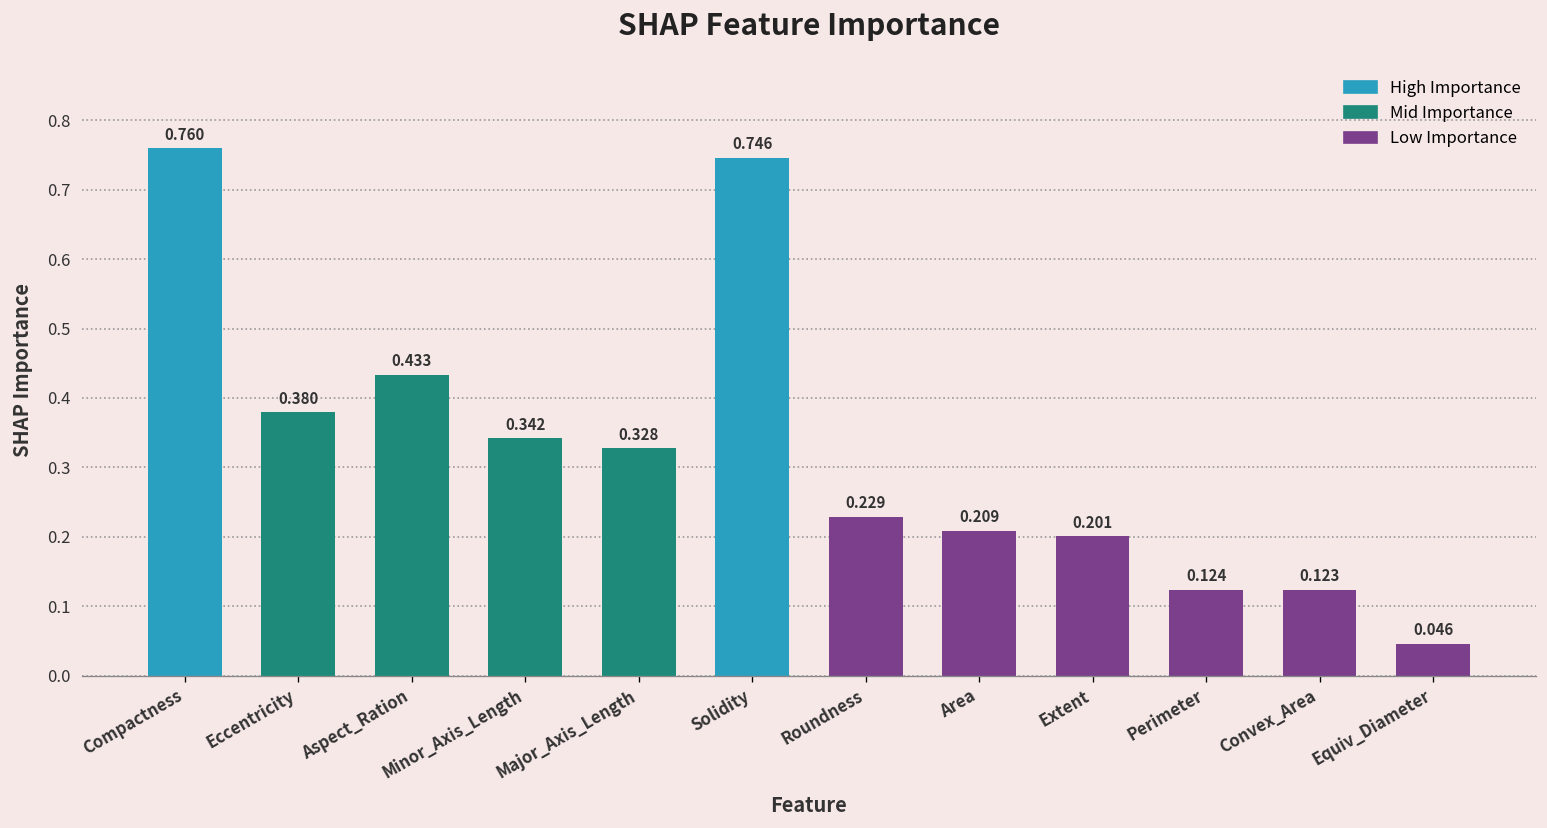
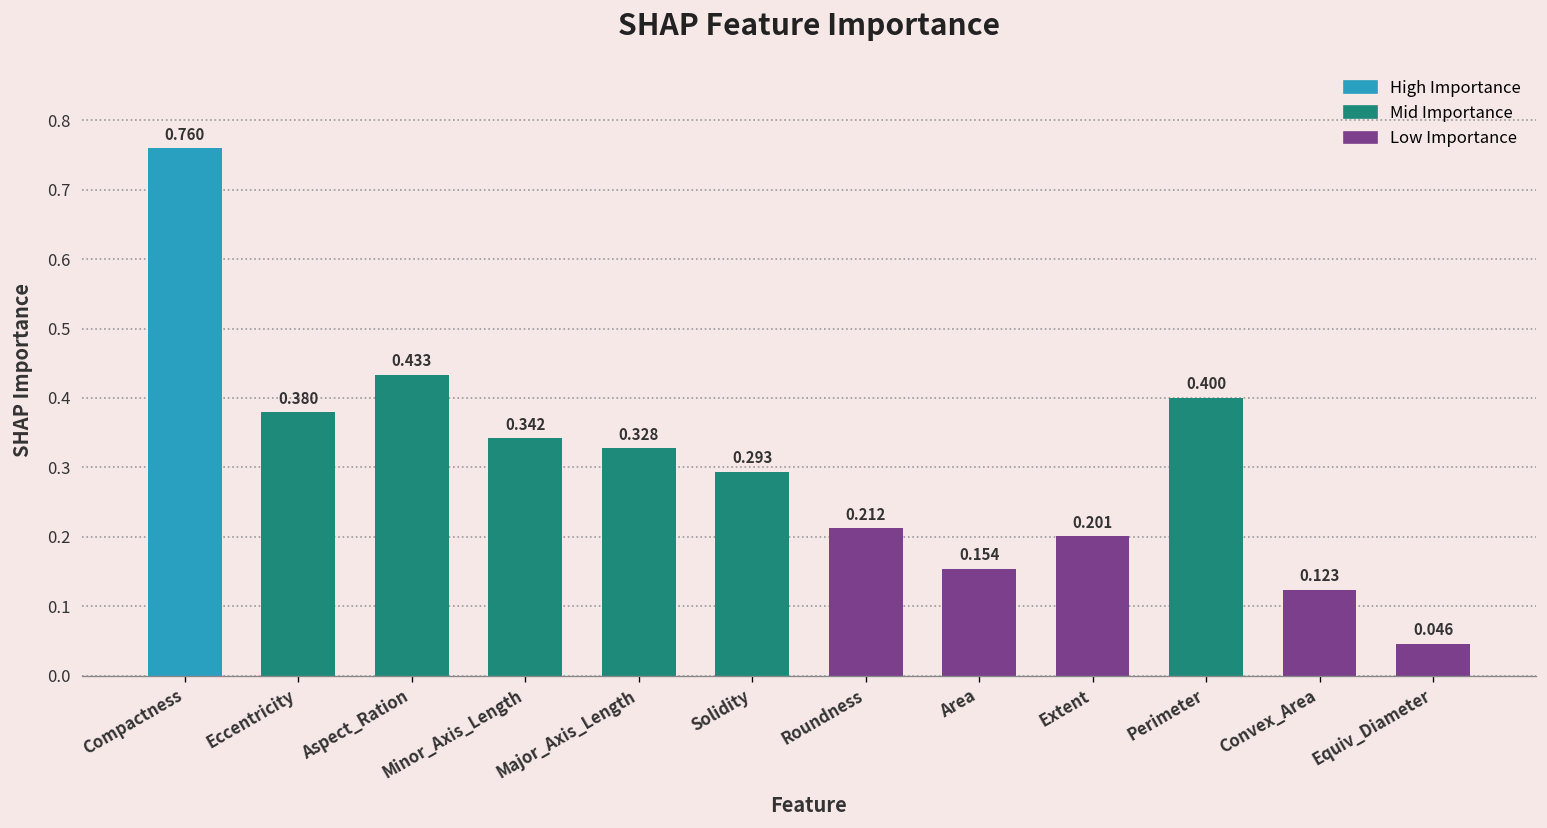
Solidity: 0.746 -> 0.293
Roundness: 0.229 -> 0.212
Area: 0.209 -> 0.154
Perimeter: 0.124 -> 0.400
